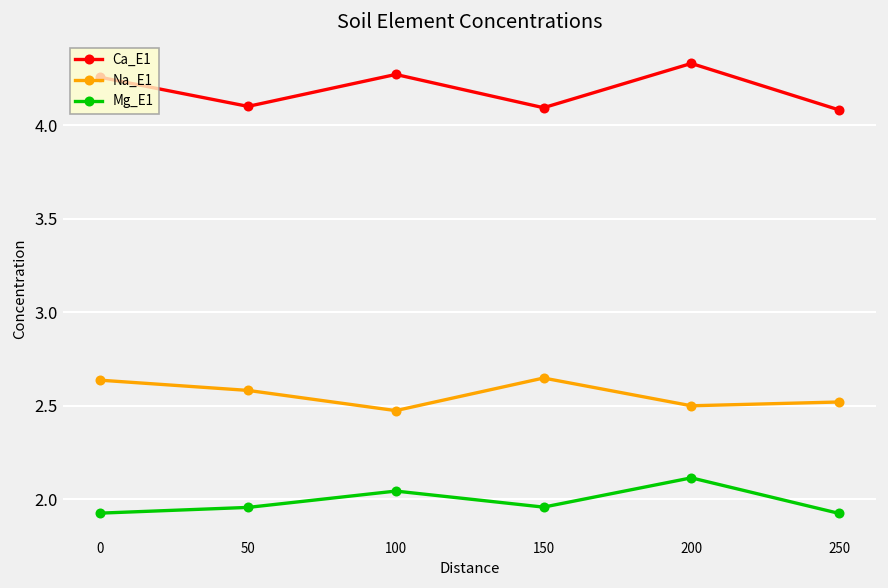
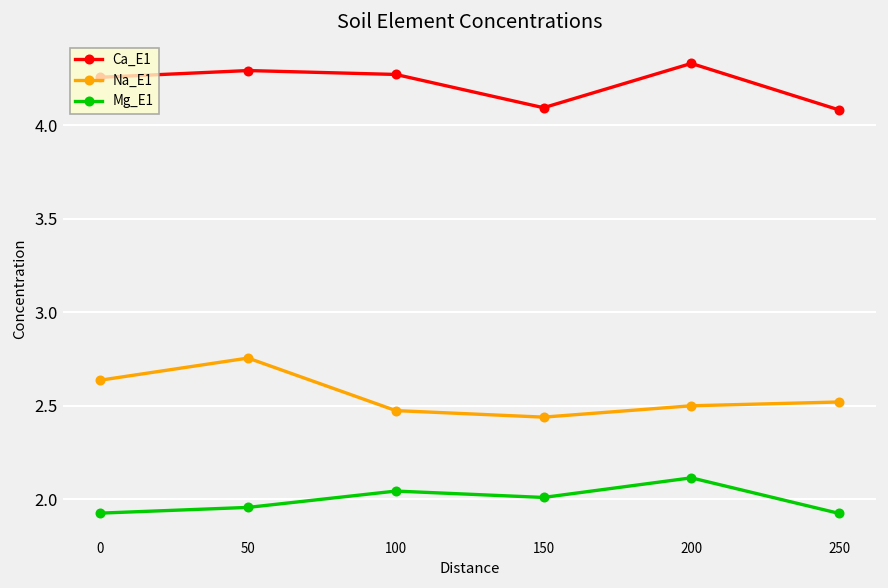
Ca_E1, 50: 4.10 -> 4.29
Na_E1, 50: 2.58 -> 2.75
Na_E1, 150: 2.65 -> 2.44
Mg_E1, 150: 1.96 -> 2.01
